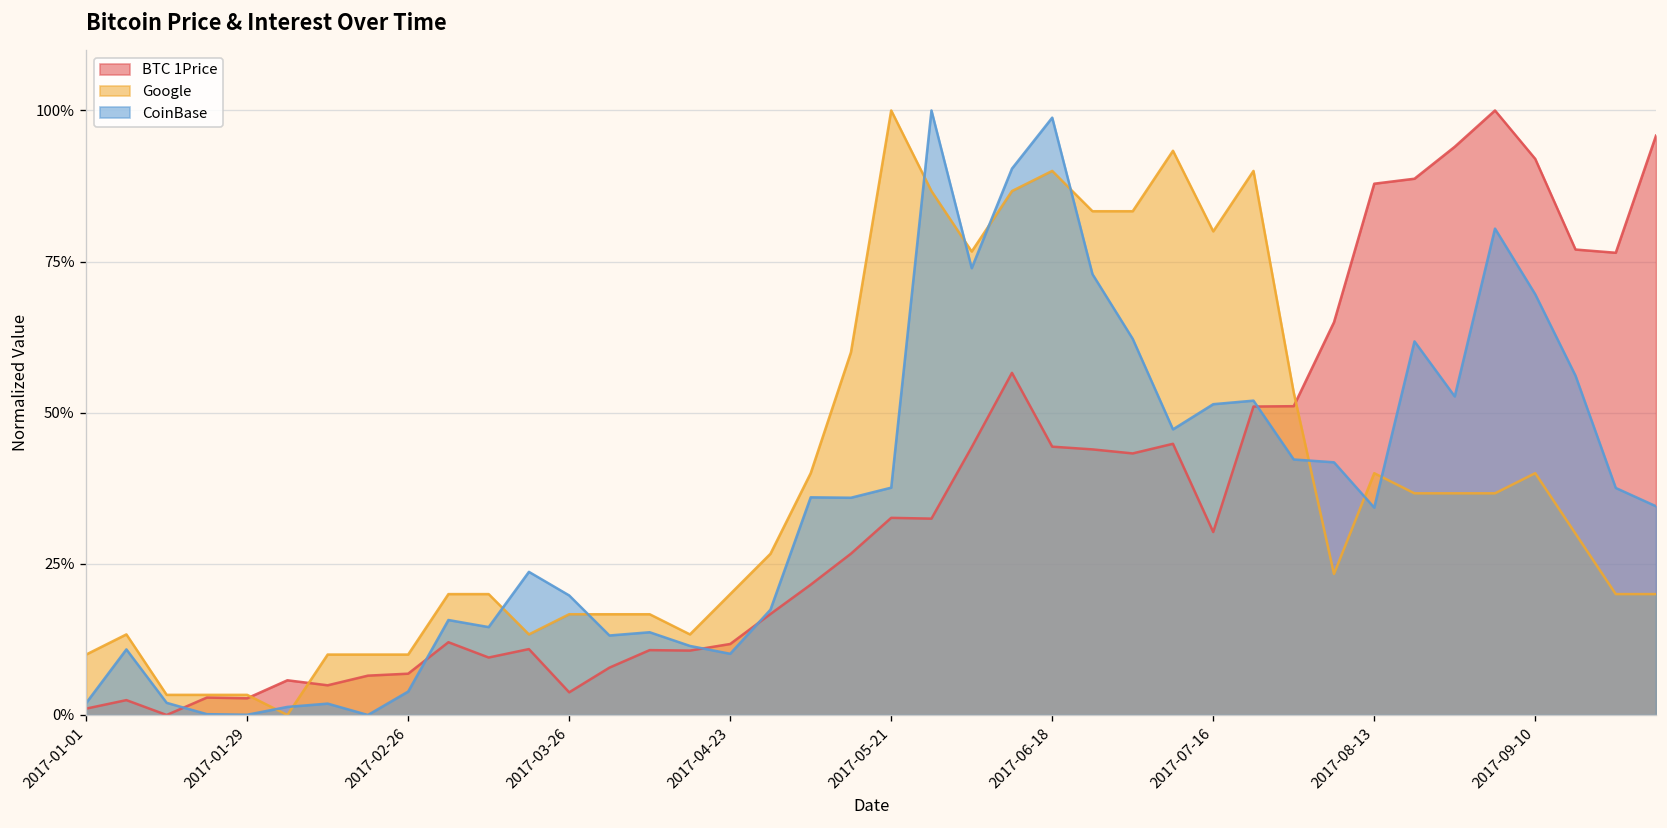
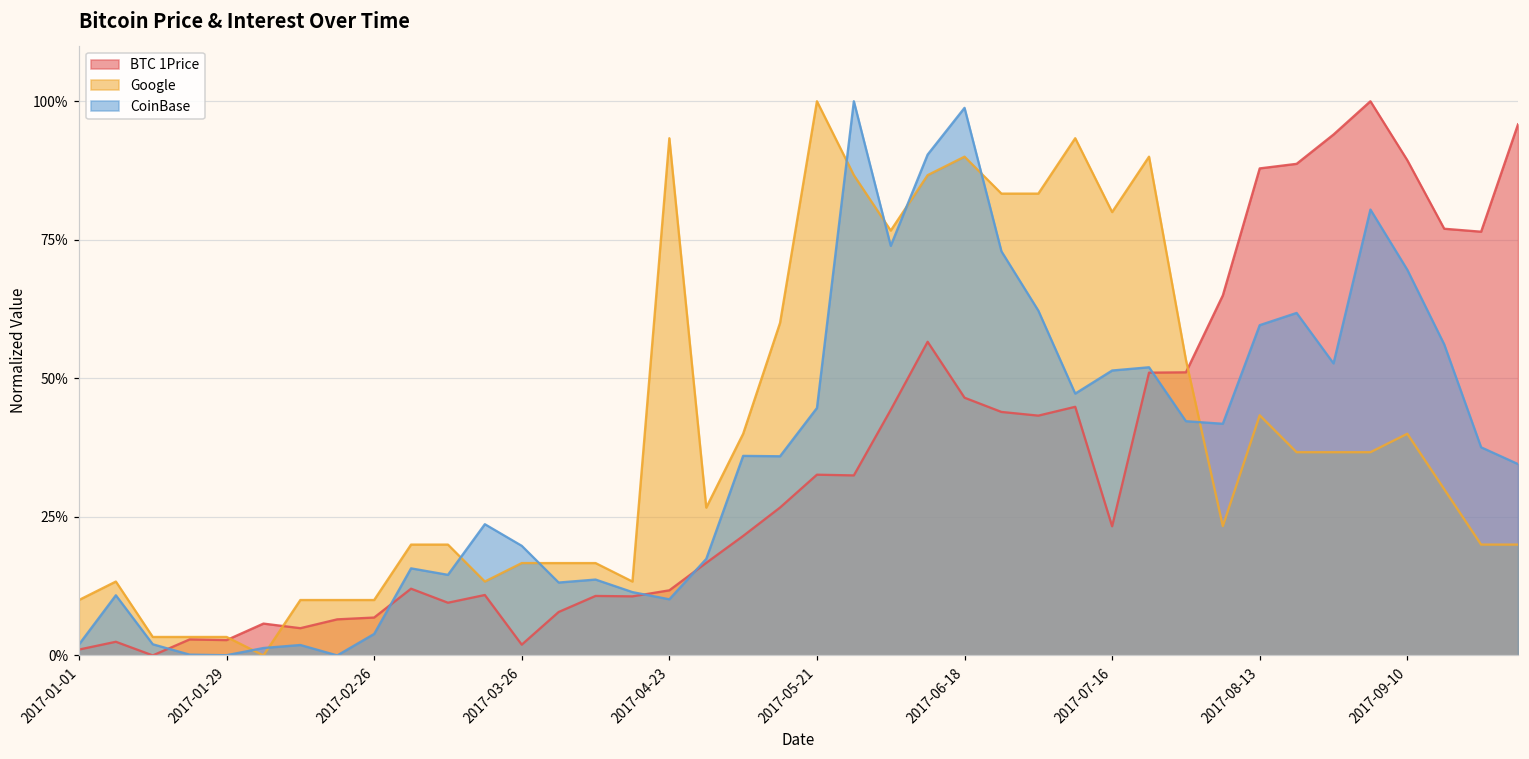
BTC 1Price, 2017-03-26: 4% -> 2%
Google, 2017-04-23: 20% -> 93%
CoinBase, 2017-05-21: 38% -> 45%
BTC 1Price, 2017-06-18: 44% -> 47%
BTC 1Price, 2017-07-16: 30% -> 23%
Google, 2017-08-13: 40% -> 43%
CoinBase, 2017-08-13: 34% -> 60%
BTC 1Price, 2017-09-10: 92% -> 89%
